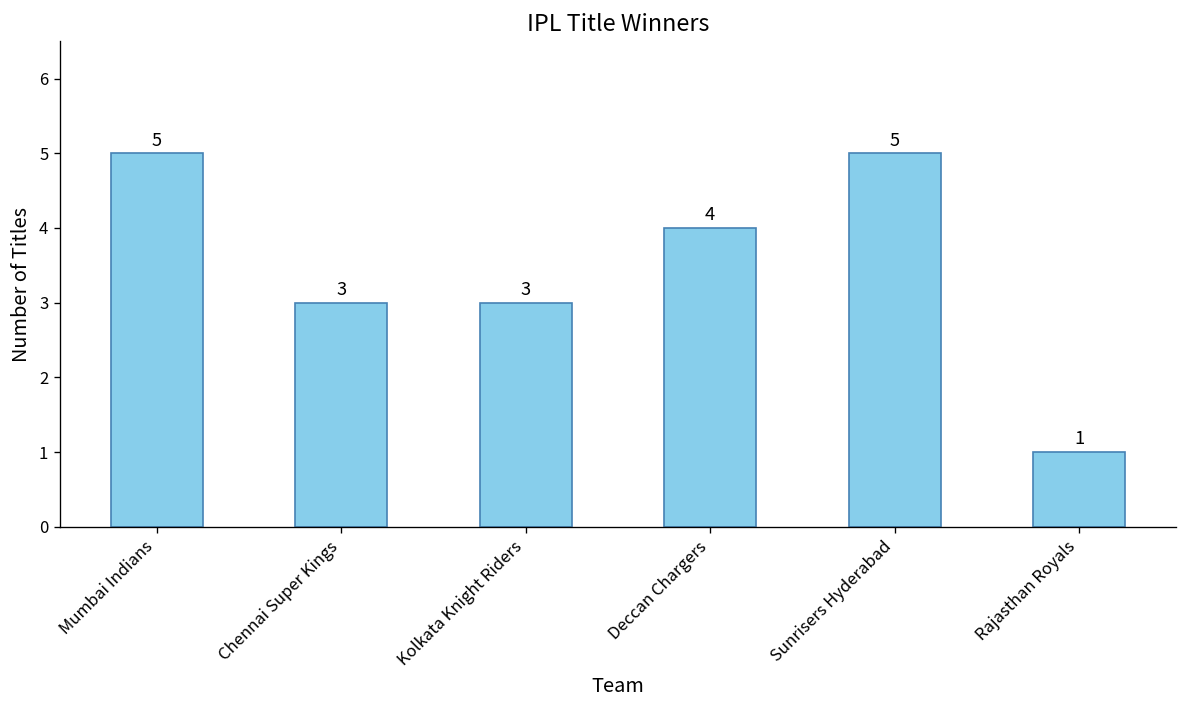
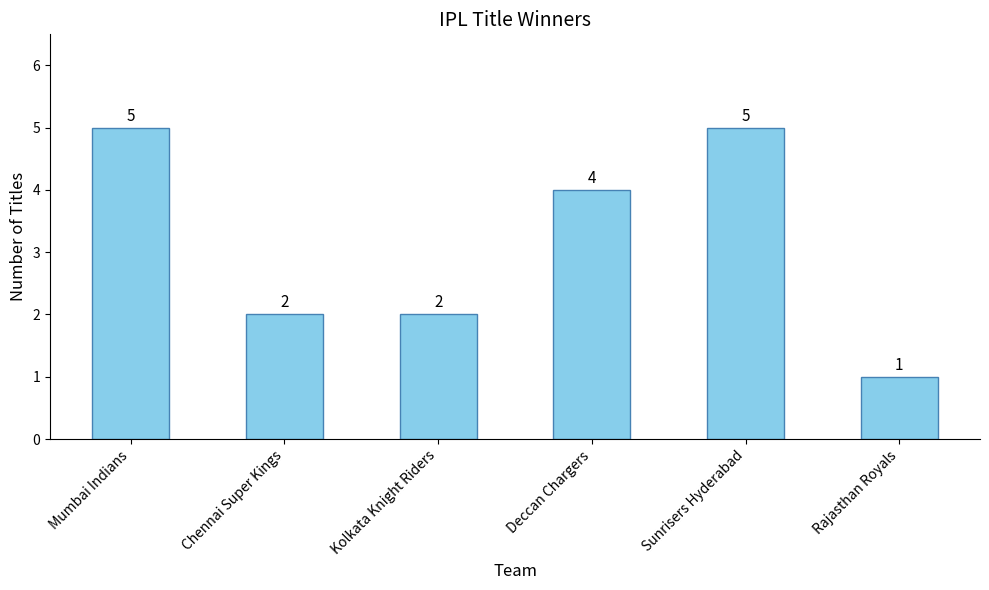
Chennai Super Kings: 3 -> 2
Kolkata Knight Riders: 3 -> 2
